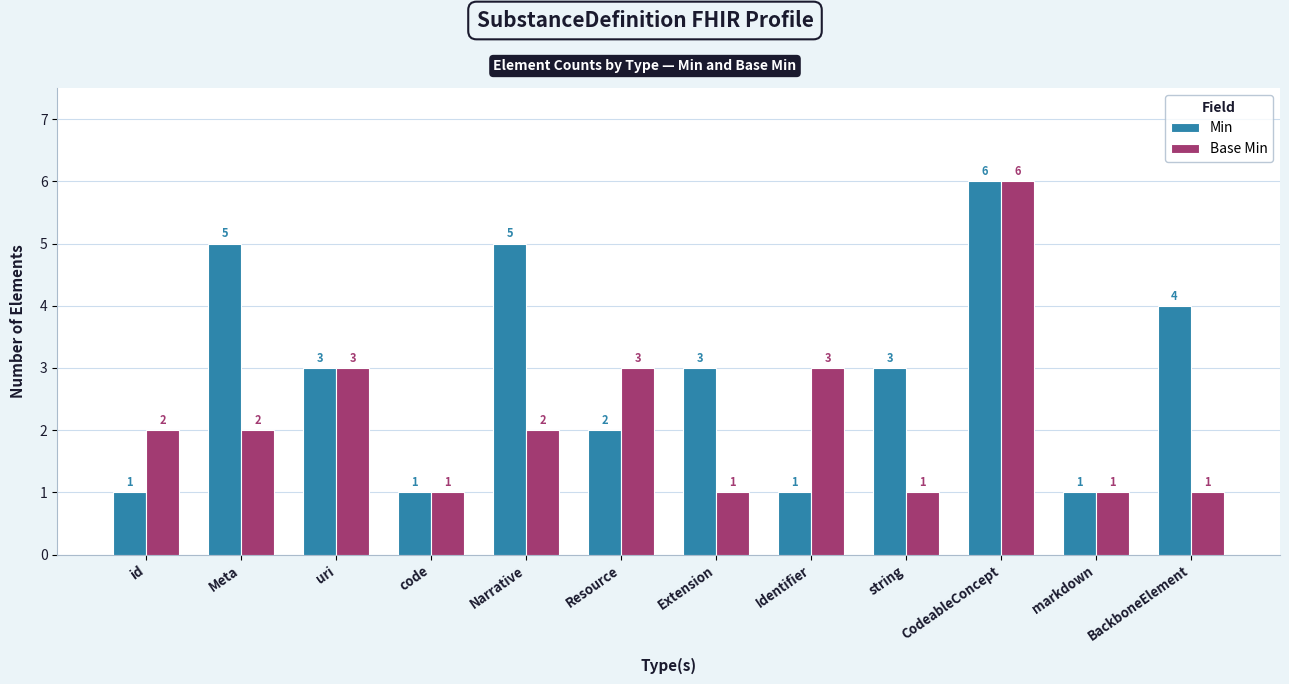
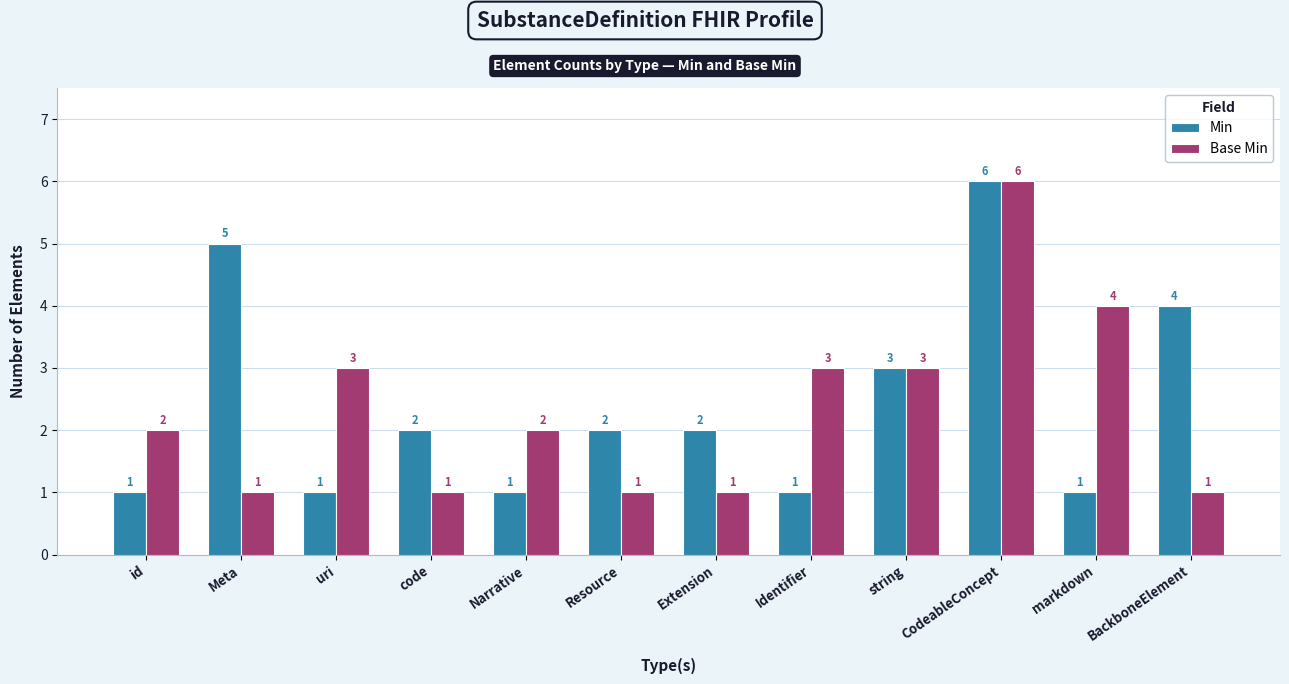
Base Min, Meta: 2 -> 1
Min, uri: 3 -> 1
Min, code: 1 -> 2
Min, Narrative: 5 -> 1
Base Min, Resource: 3 -> 1
Min, Extension: 3 -> 2
Base Min, string: 1 -> 3
Base Min, markdown: 1 -> 4
